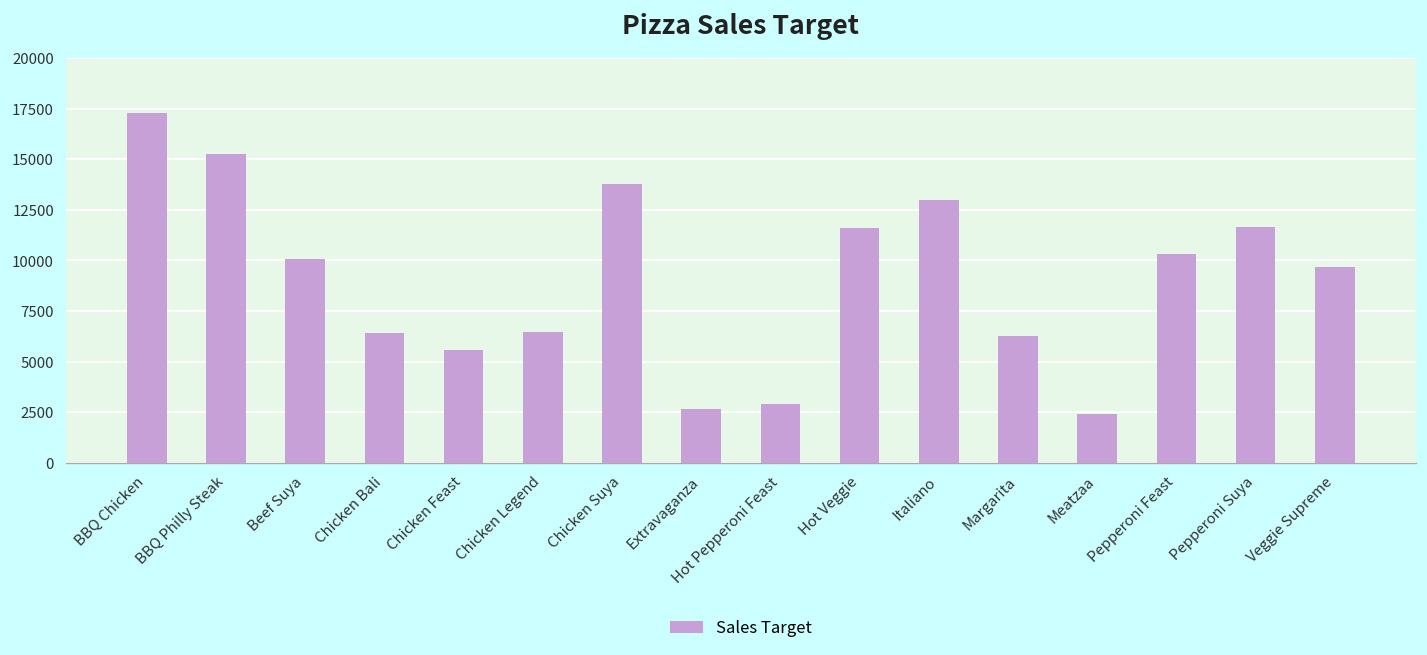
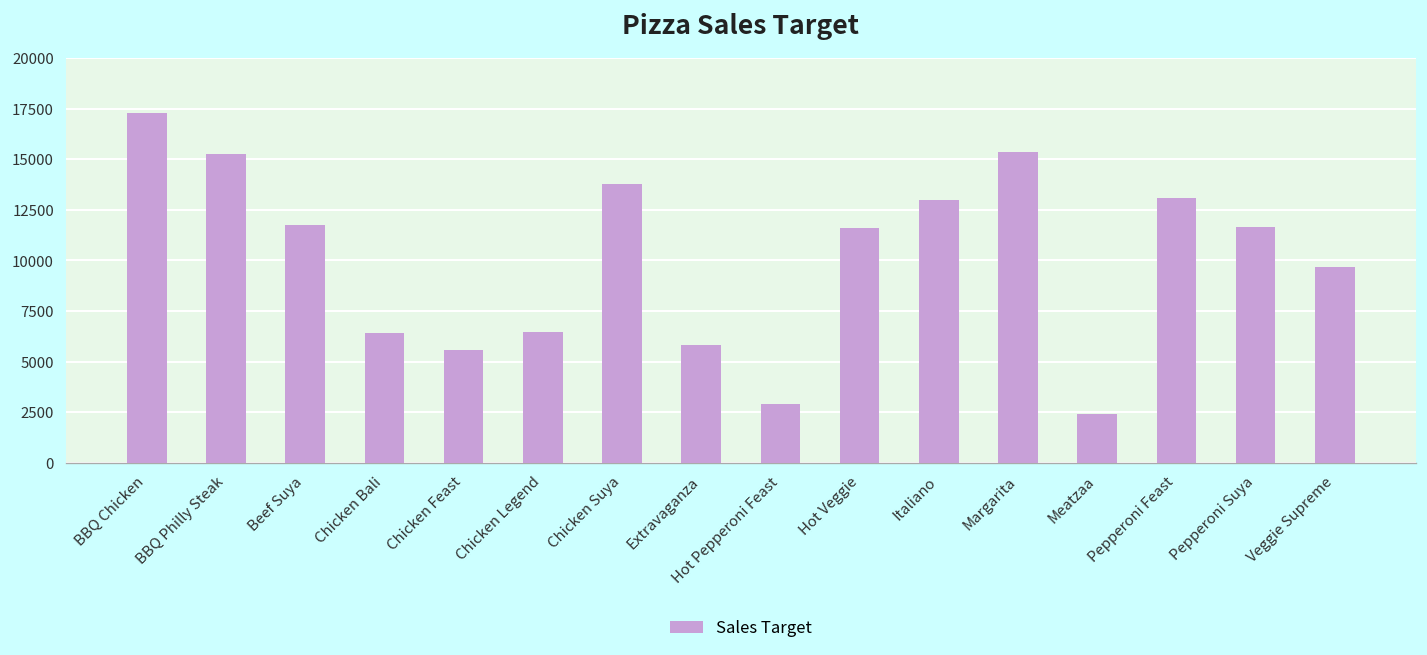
Beef Suya: 10100 -> 11800
Extravaganza: 2600 -> 5800
Margarita: 6300 -> 15300
Pepperoni Feast: 10300 -> 13100
